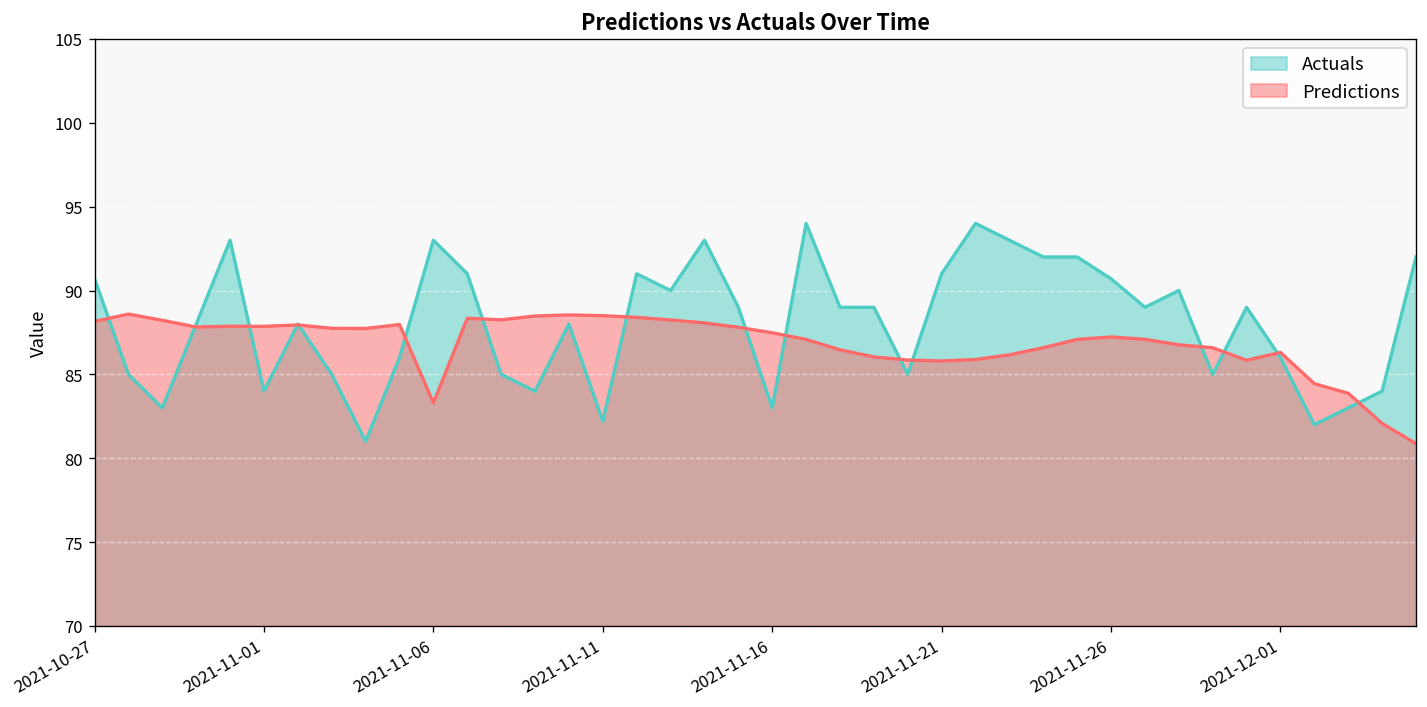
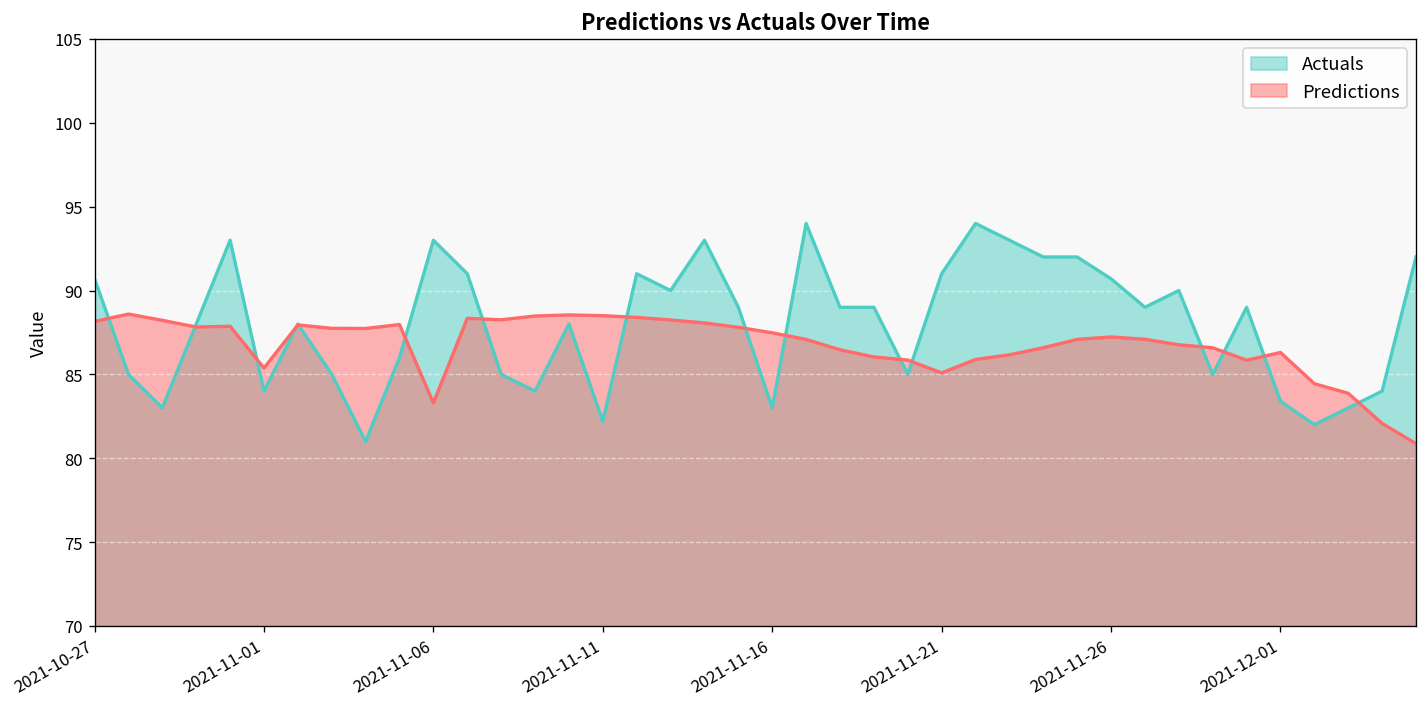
Predictions, 2021-11-01: 87.9 -> 85.4
Predictions, 2021-11-21: 85.8 -> 85.1
Actuals, 2021-12-01: 86.0 -> 83.4
